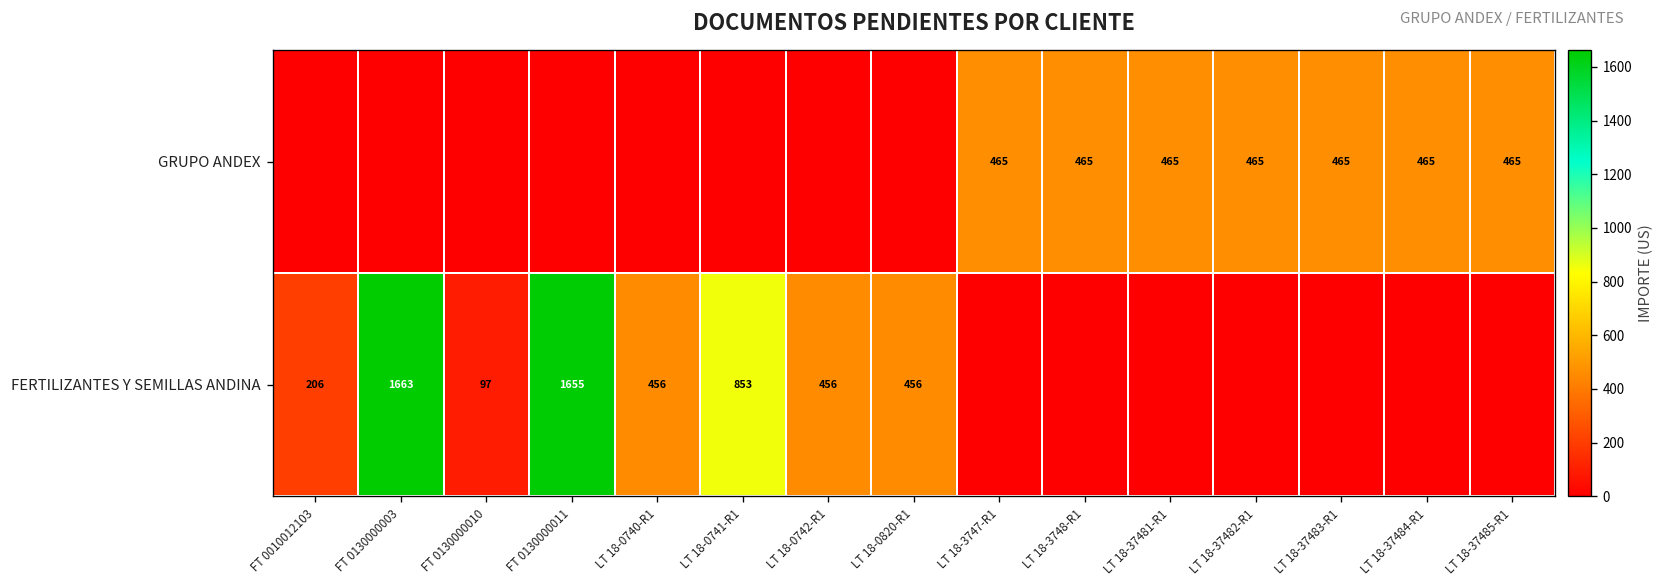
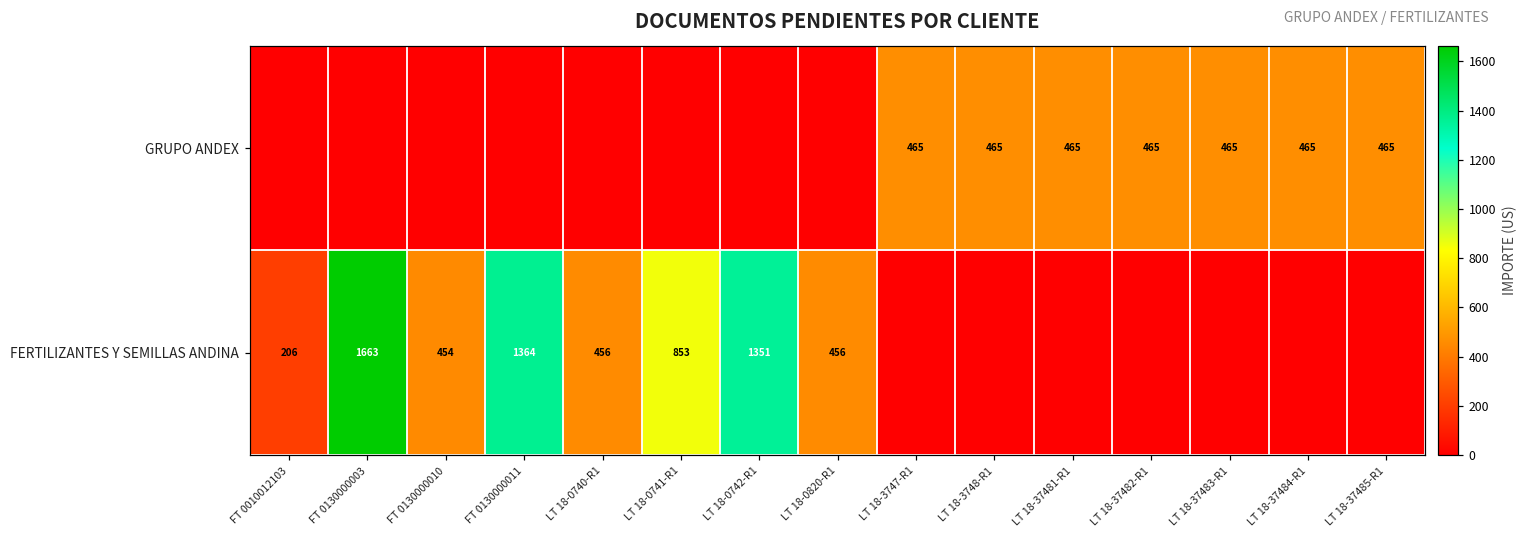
FERTILIZANTES Y SEMILLAS ANDINA, FT 0130000010: 97 -> 454
FERTILIZANTES Y SEMILLAS ANDINA, FT 0130000011: 1655 -> 1364
FERTILIZANTES Y SEMILLAS ANDINA, LT 18-0742-R1: 456 -> 1351
